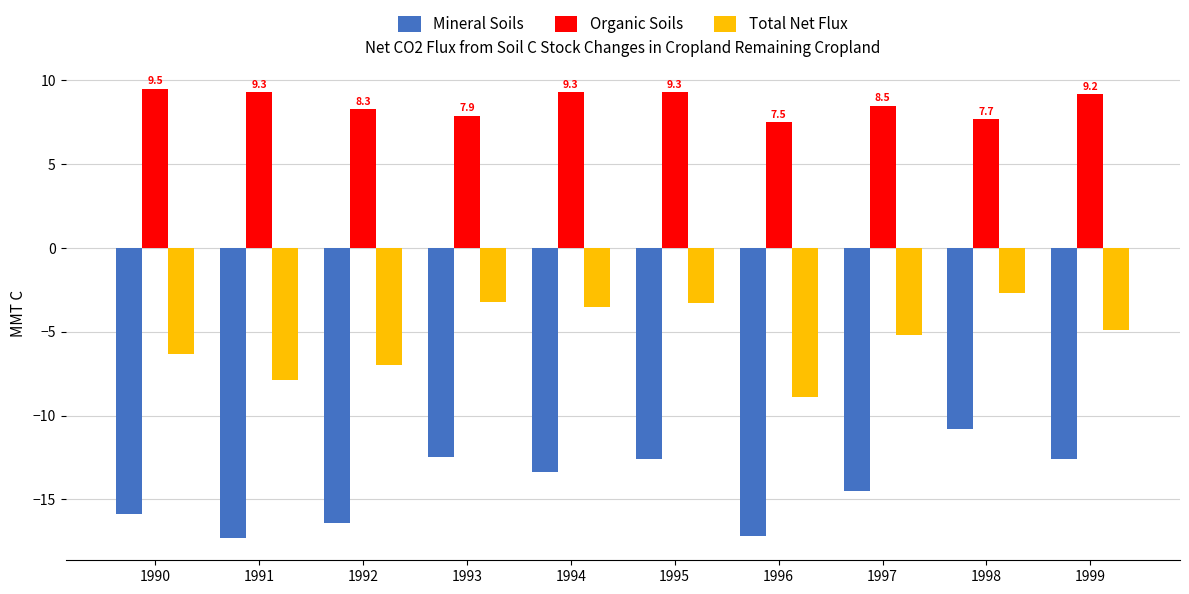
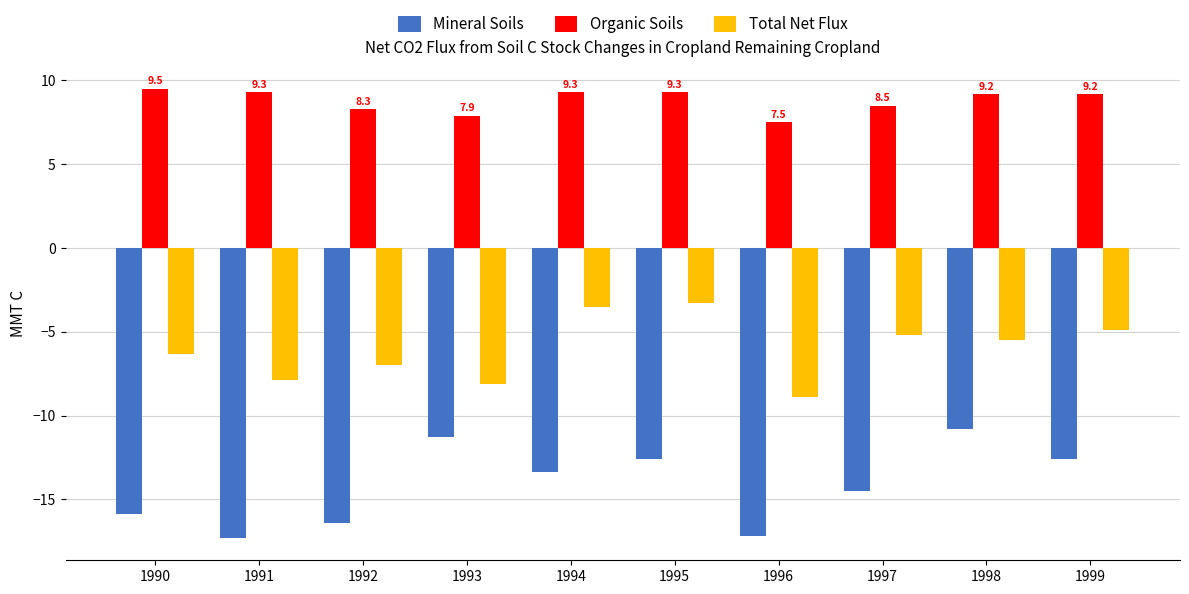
Mineral Soils, 1993: -12.5 -> -11.3
Total Net Flux, 1993: -3.2 -> -8.1
Organic Soils, 1998: 7.7 -> 9.2
Total Net Flux, 1998: -2.7 -> -5.5
